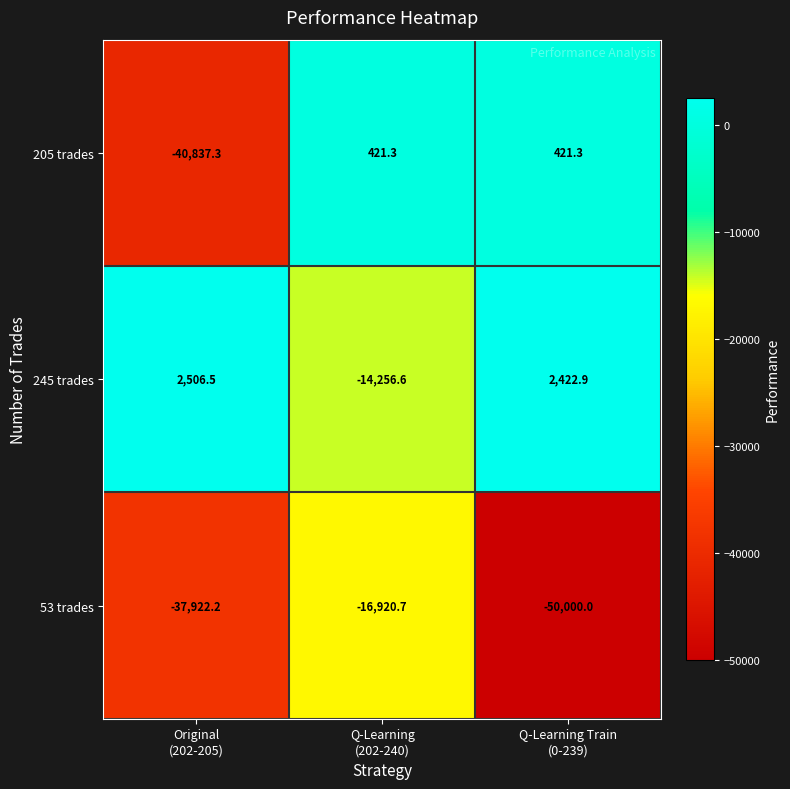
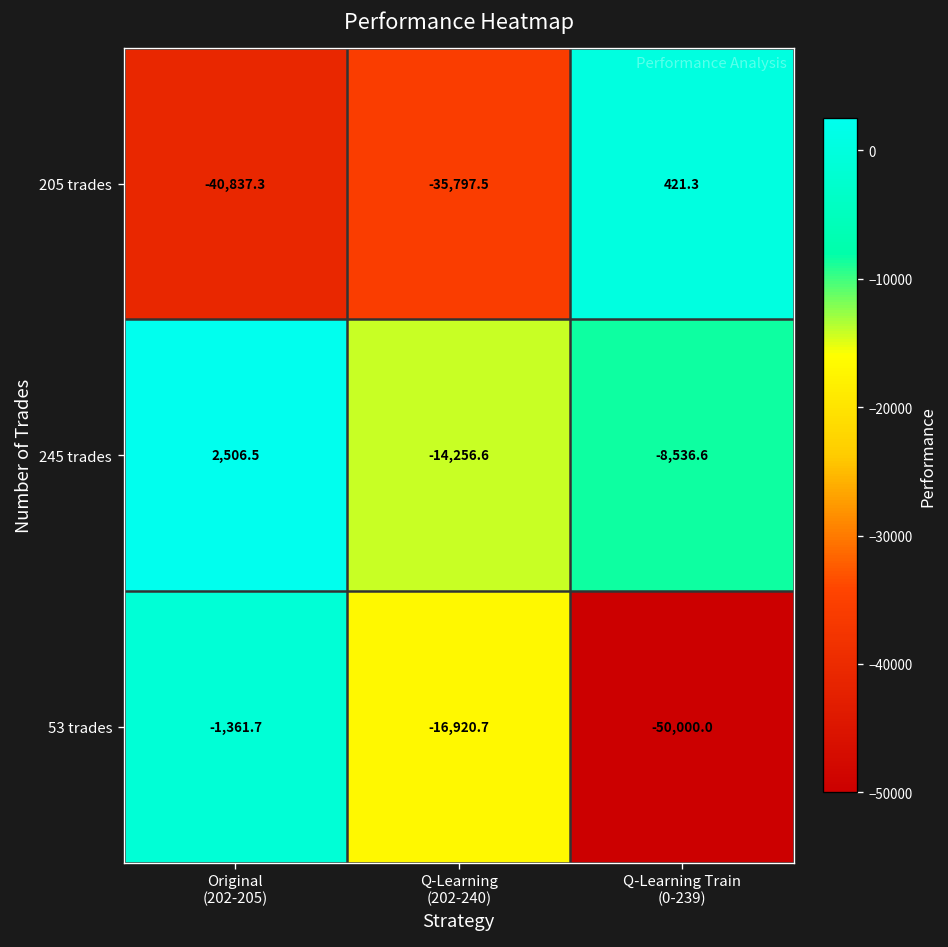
205 trades, Q-Learning (202-240): 421.3 -> -35,797.5
245 trades, Q-Learning Train (0-239): 2,422.9 -> -8,536.6
53 trades, Original (202-205): -37,922.2 -> -1,361.7
